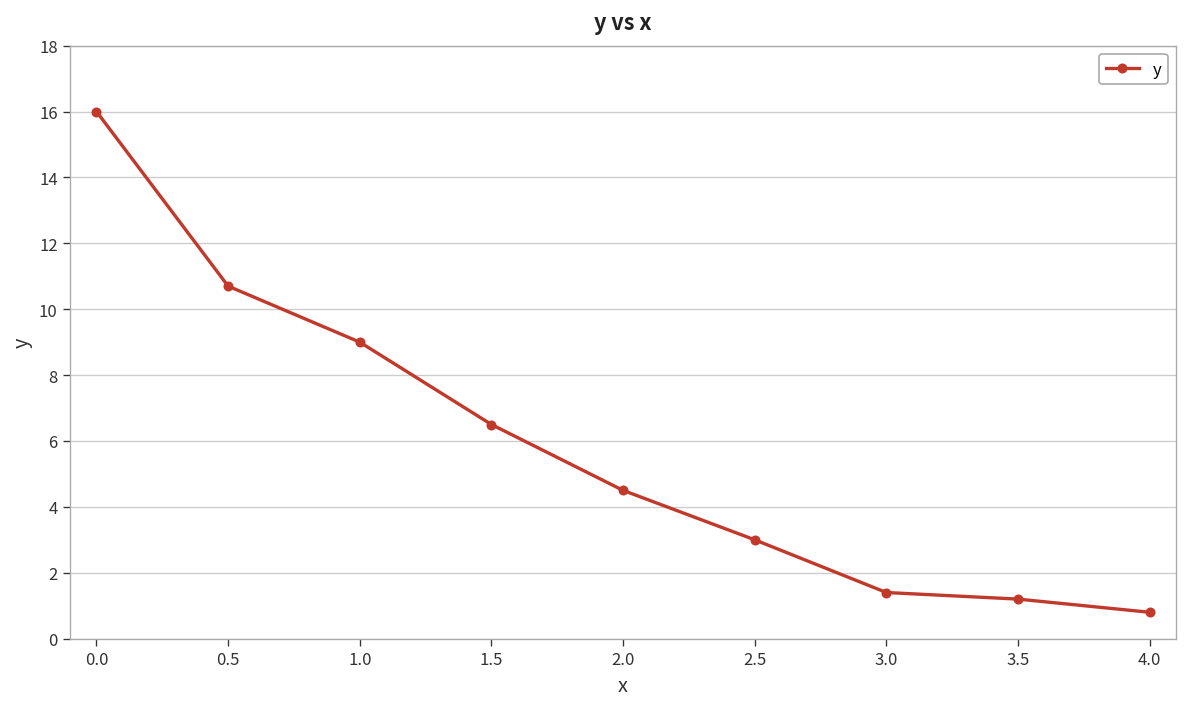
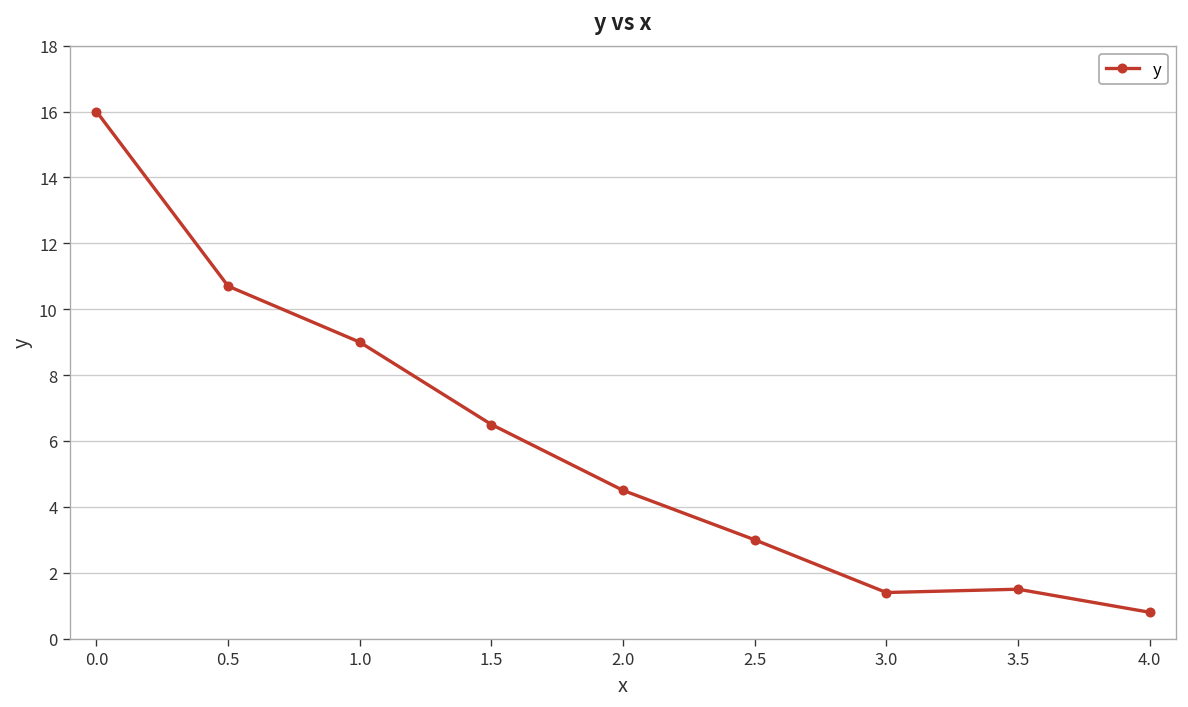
3.5: 1.2 -> 1.5
